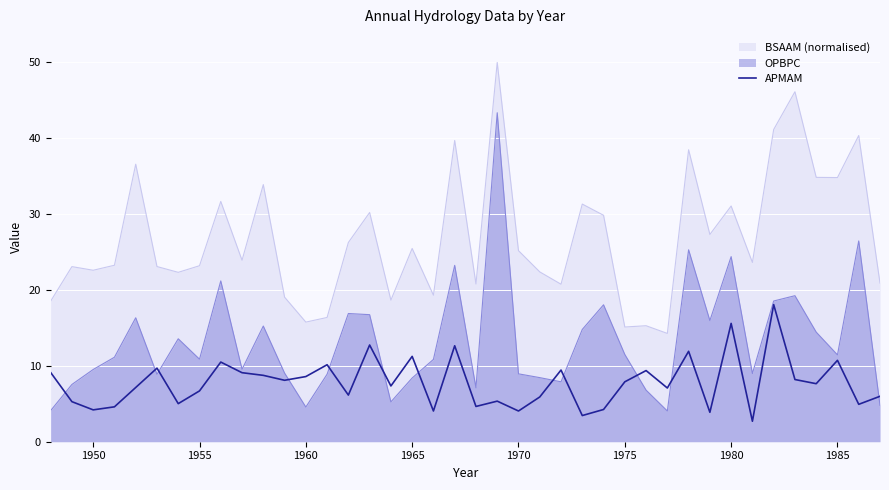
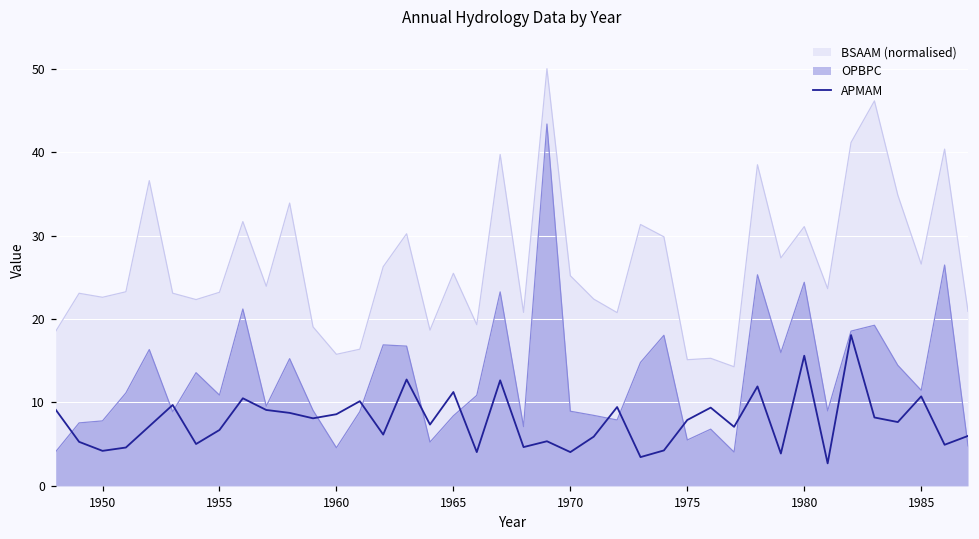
OPBPC, 1950: 10 -> 8
OPBPC, 1975: 12 -> 6
BSAAM (normalised), 1985: 35 -> 27
